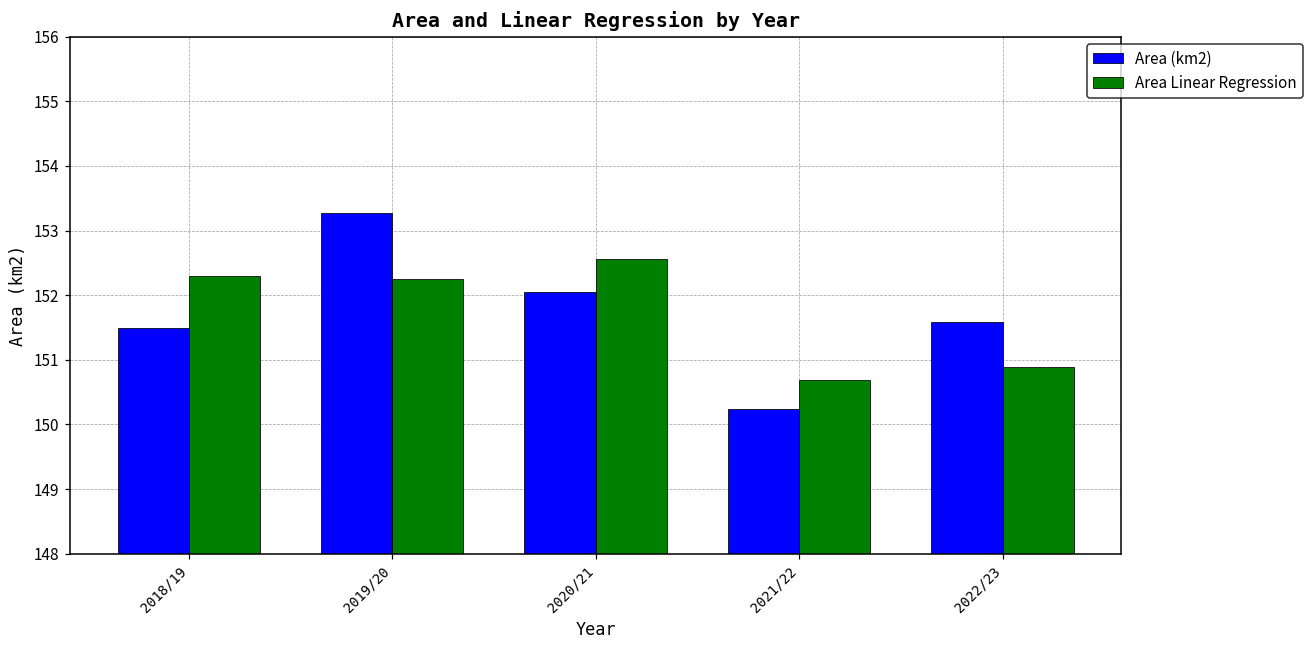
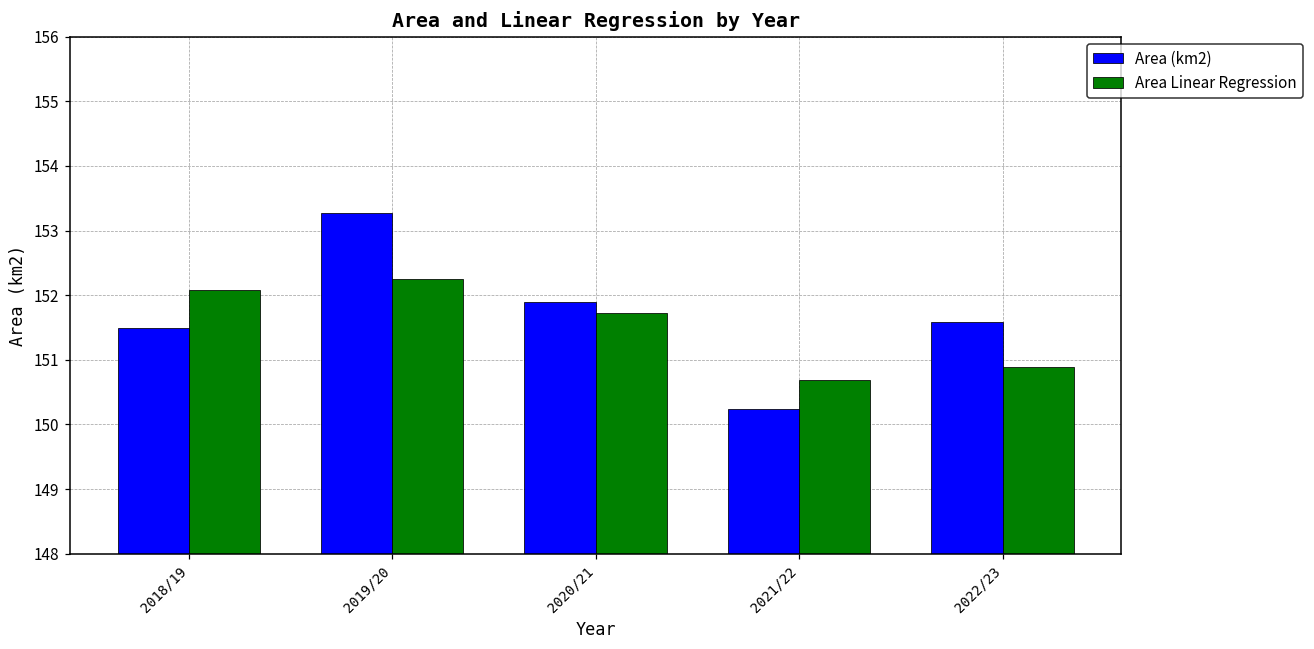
Area Linear Regression, 2018/19: 152.3 -> 152.1
Area (km2), 2020/21: 152.1 -> 151.9
Area Linear Regression, 2020/21: 152.6 -> 151.7
